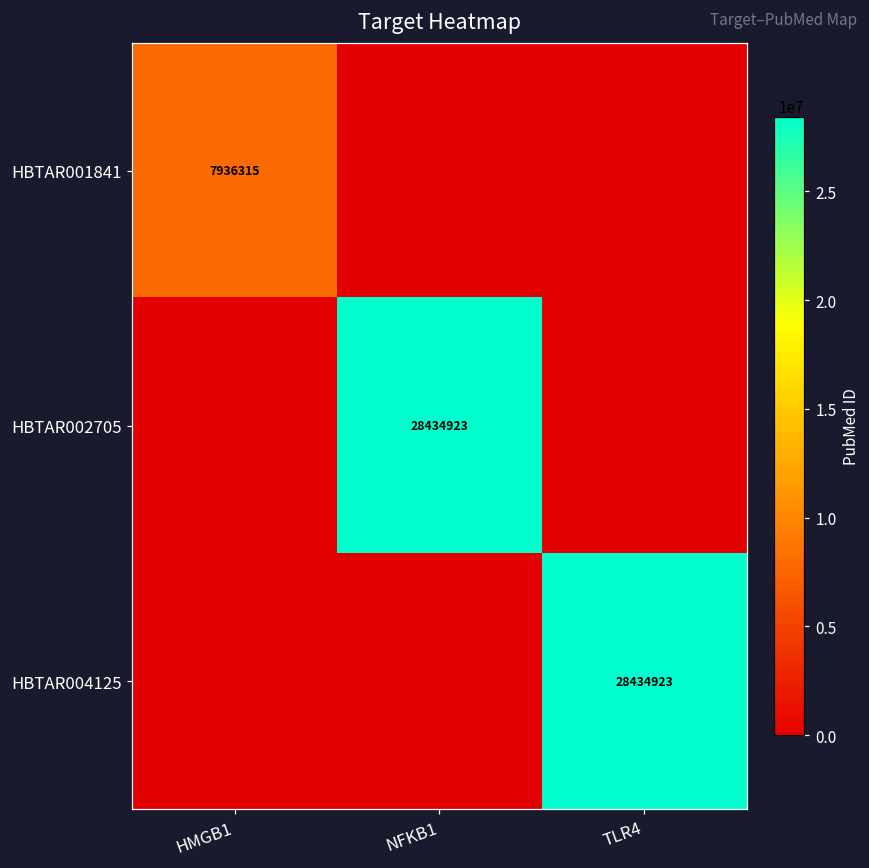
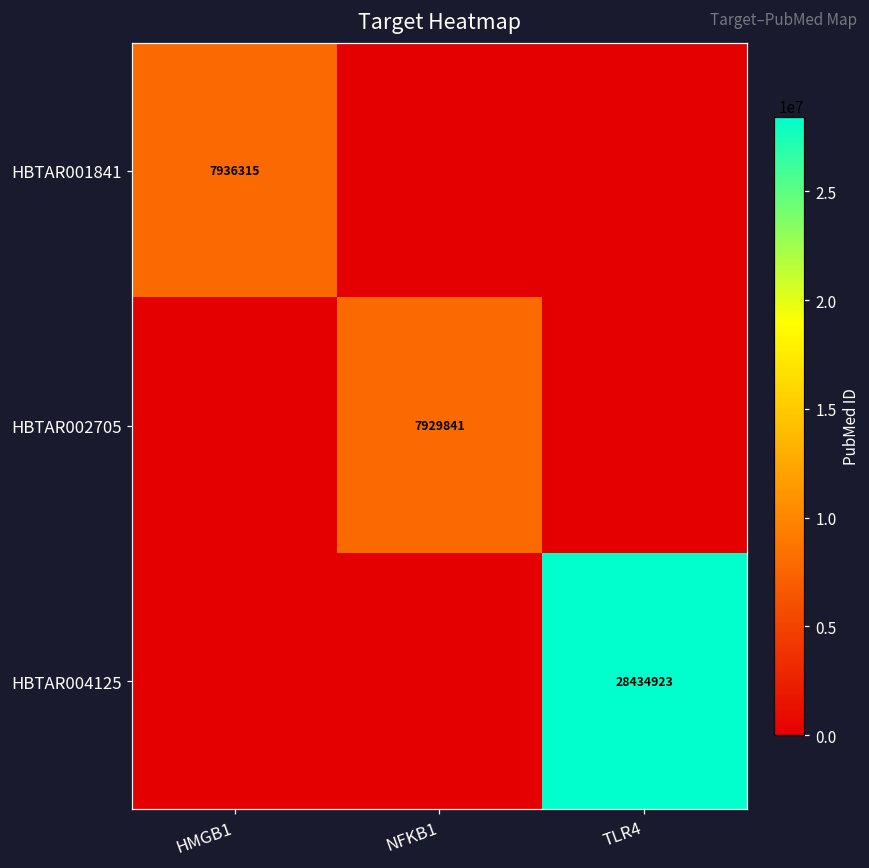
HBTAR002705, NFKB1: 28434923 -> 7929841
